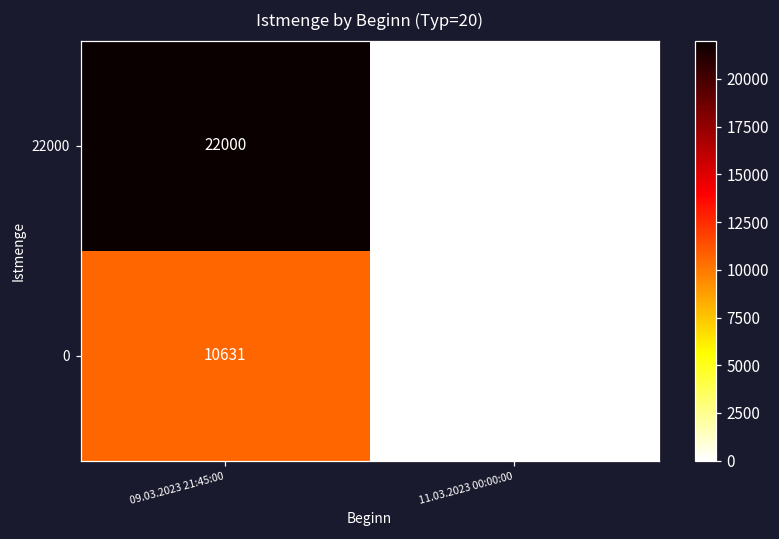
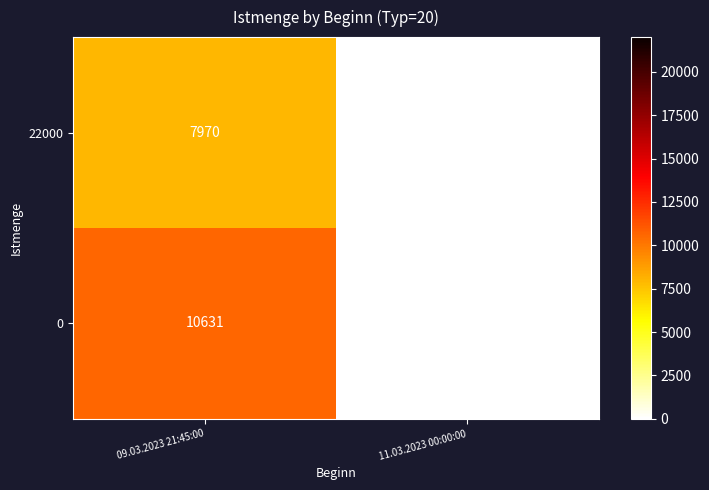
22000, 09.03.2023 21:45:00: 22000 -> 7970
